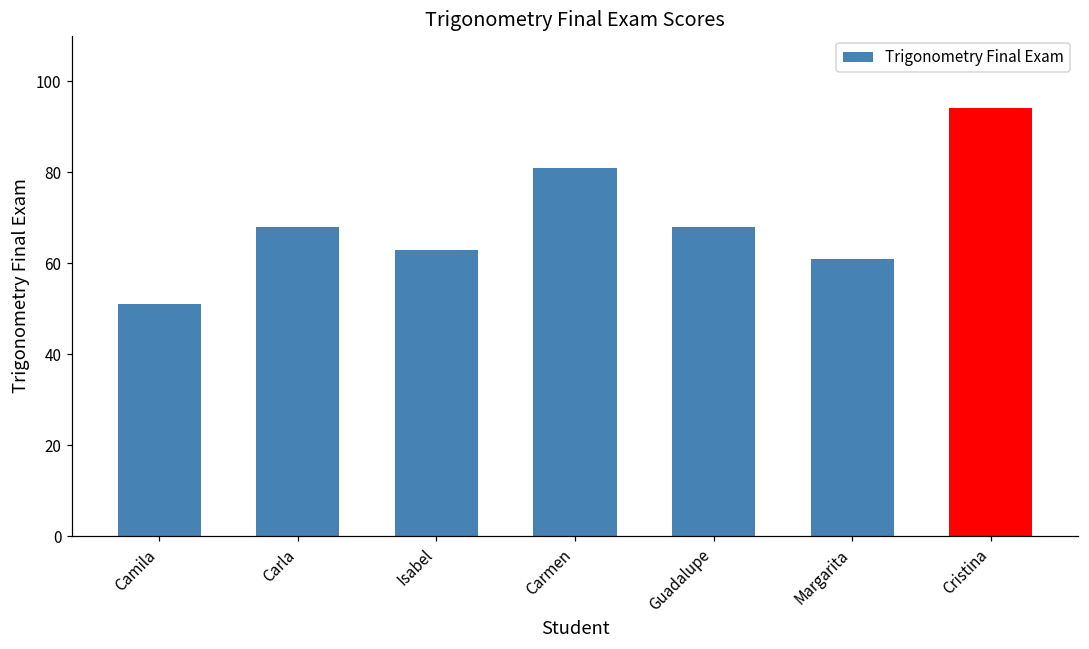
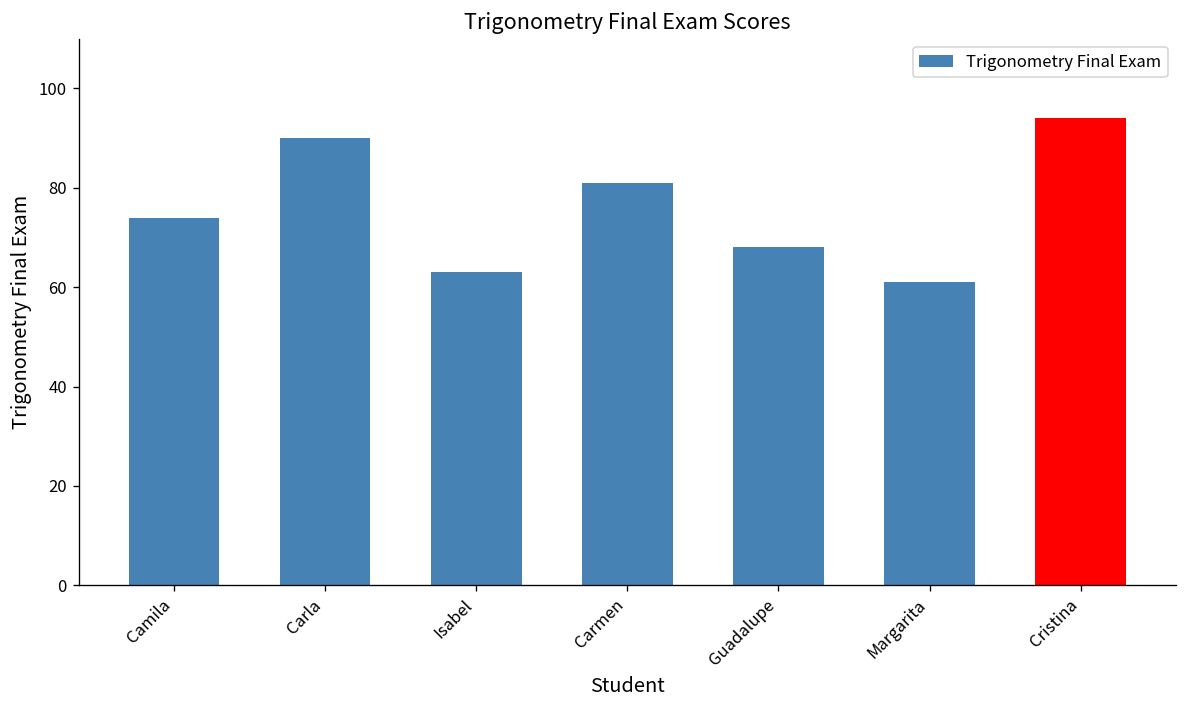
Camila: 51 -> 74
Carla: 68 -> 90
